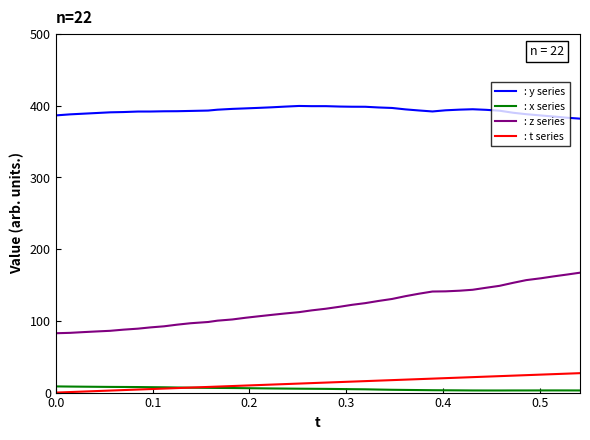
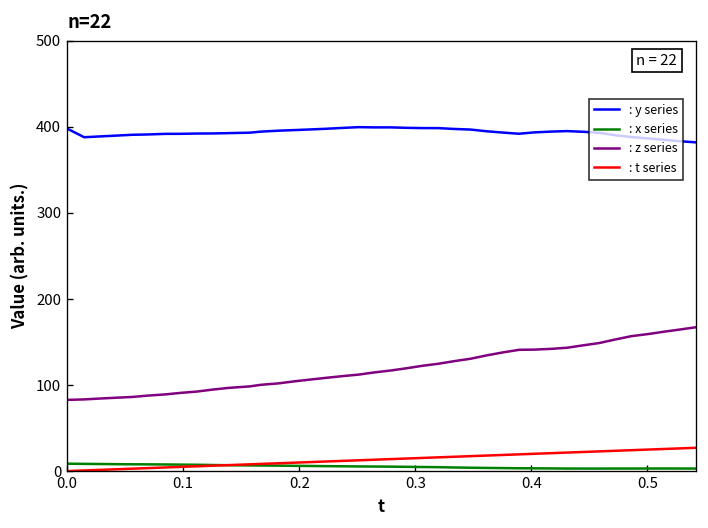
: y series, 0.0: 390 -> 400
